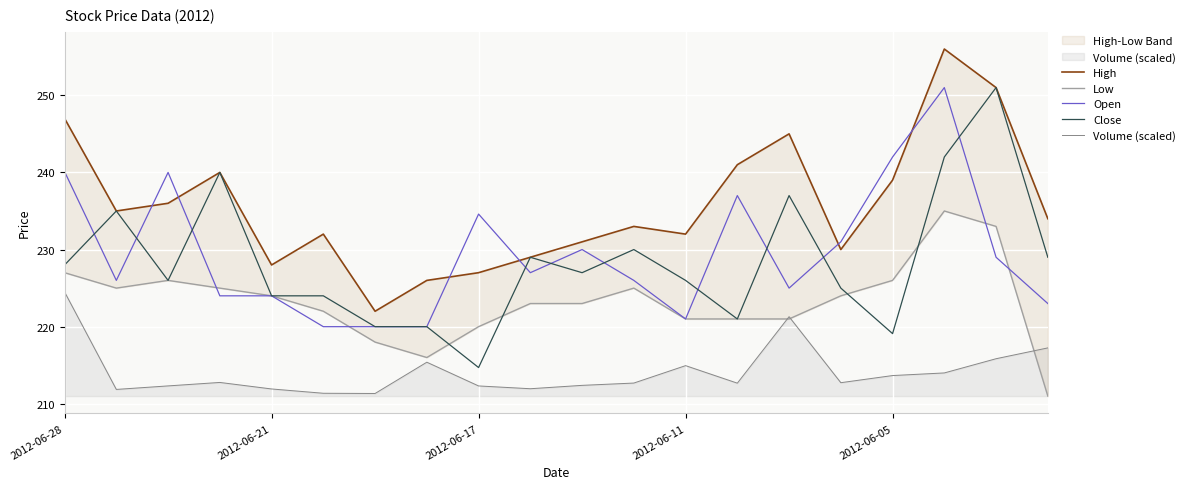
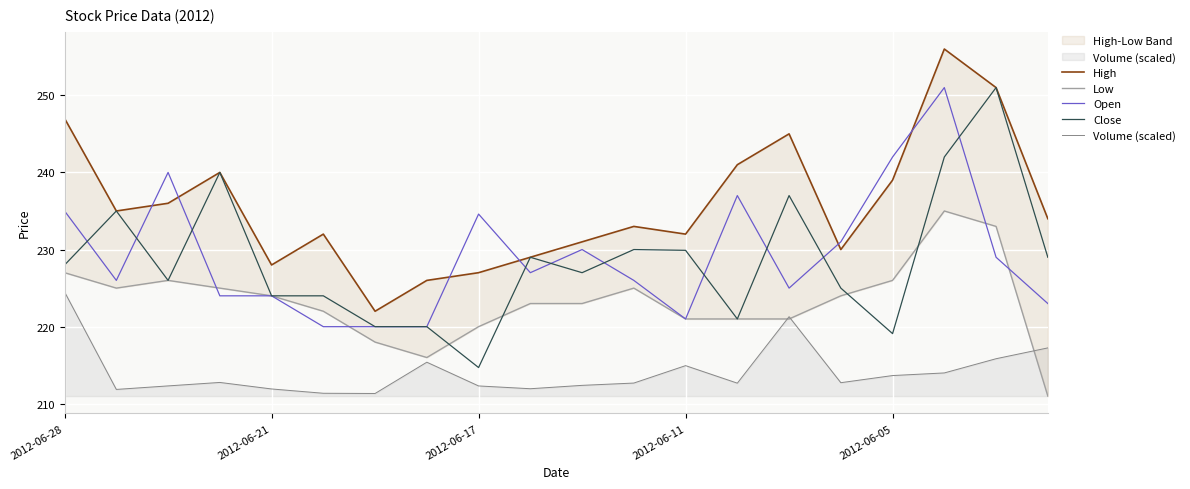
Open, 2012-06-28: 240 -> 235
Close, 2012-06-11: 226 -> 230
